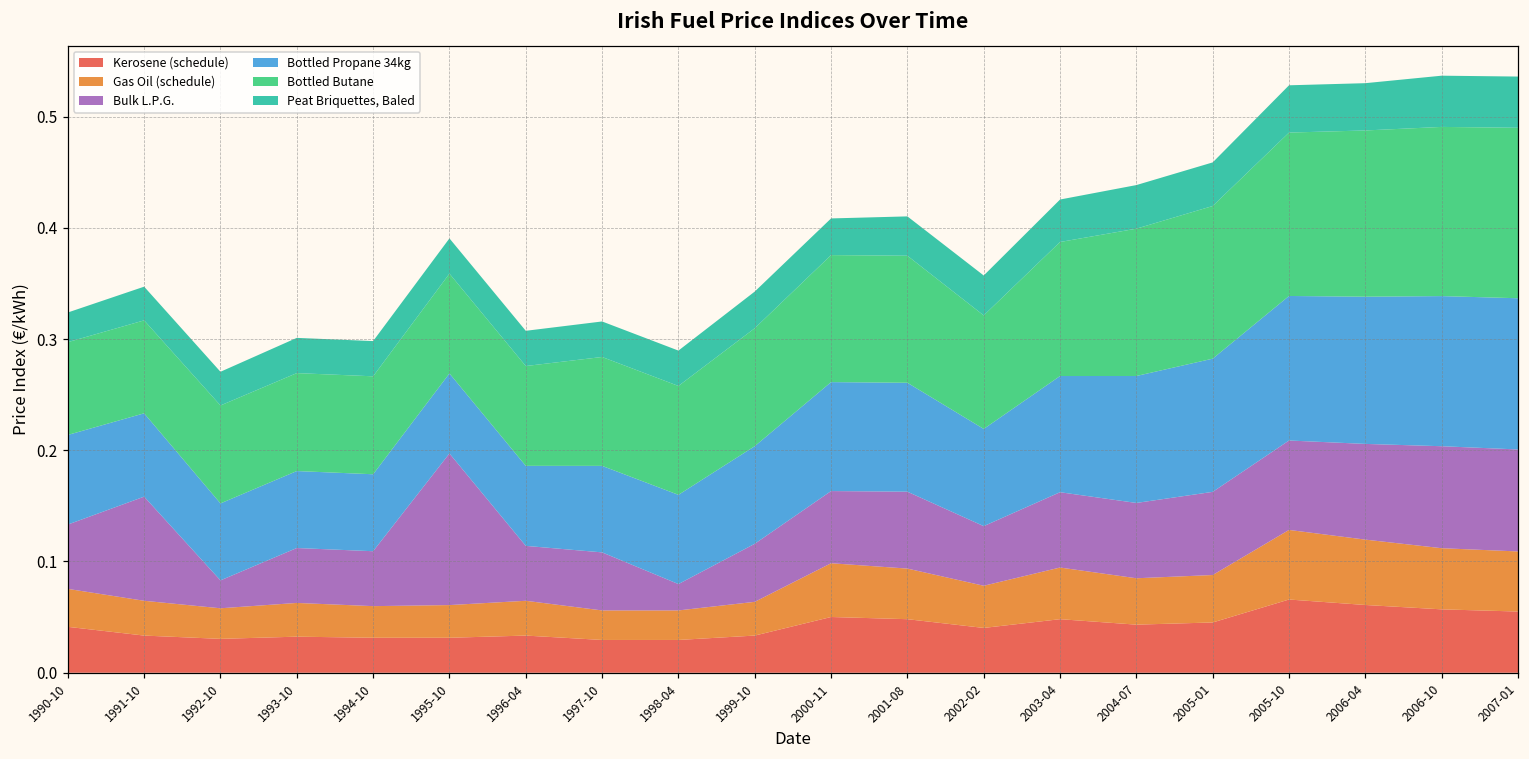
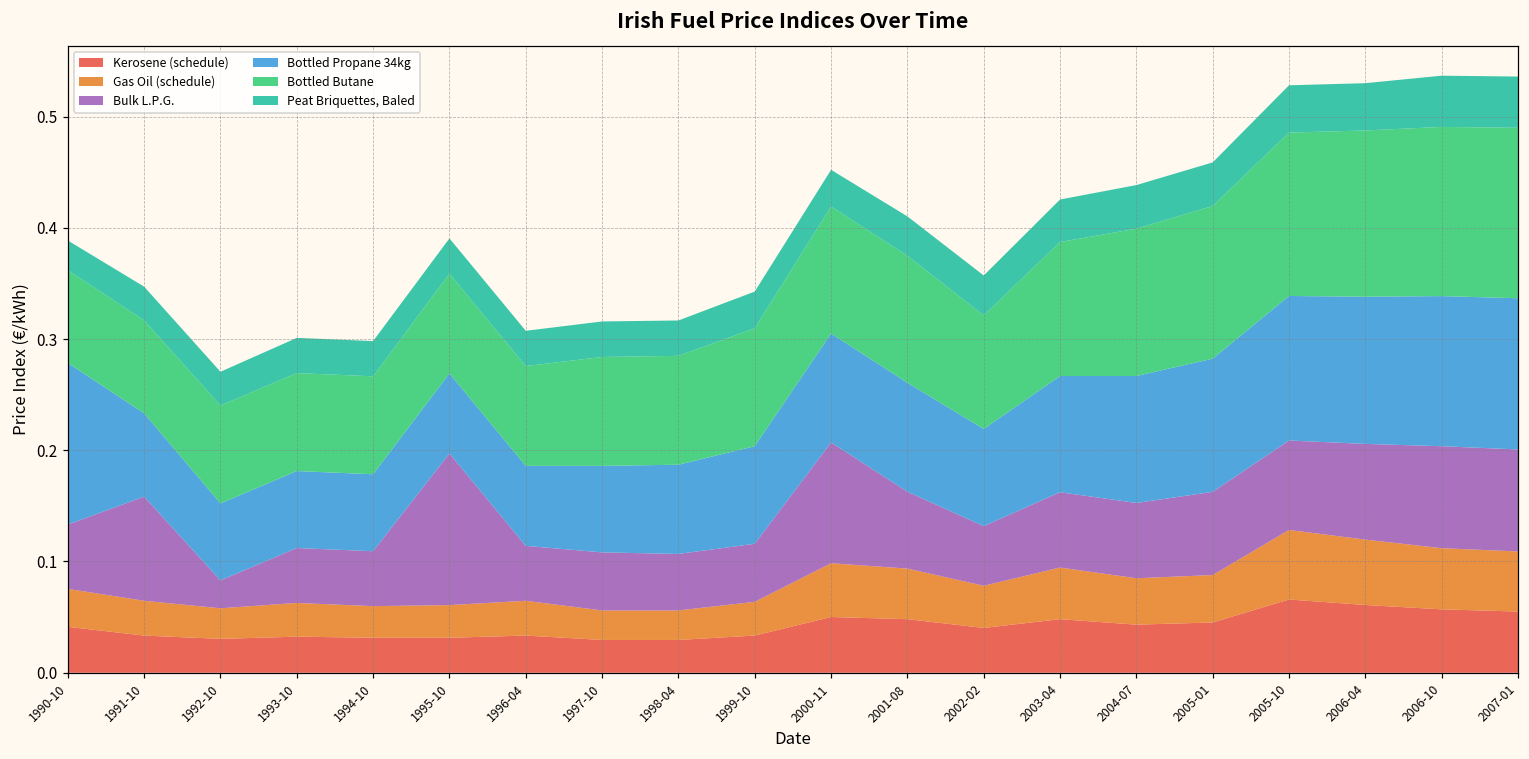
Bottled Propane 34kg, 1990-10: 0.081 -> 0.145
Bulk L.P.G., 1998-04: 0.024 -> 0.051
Bulk L.P.G., 2000-11: 0.065 -> 0.109
